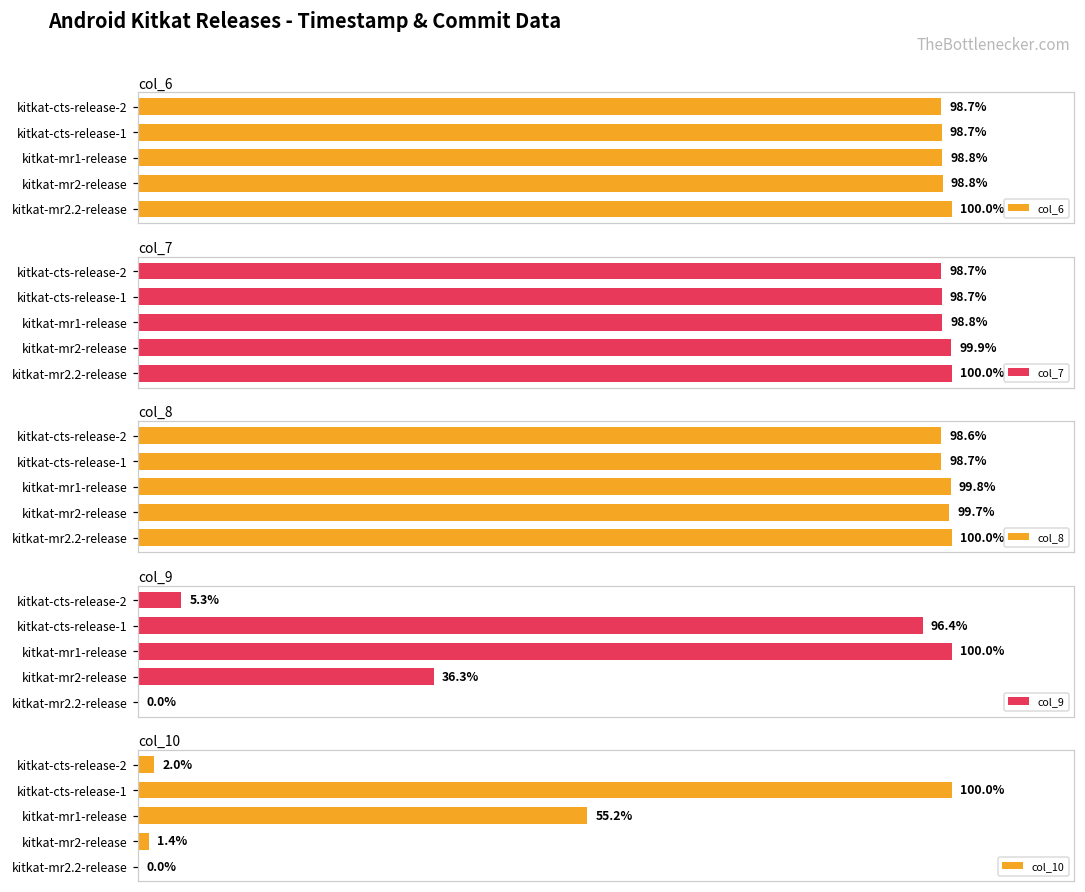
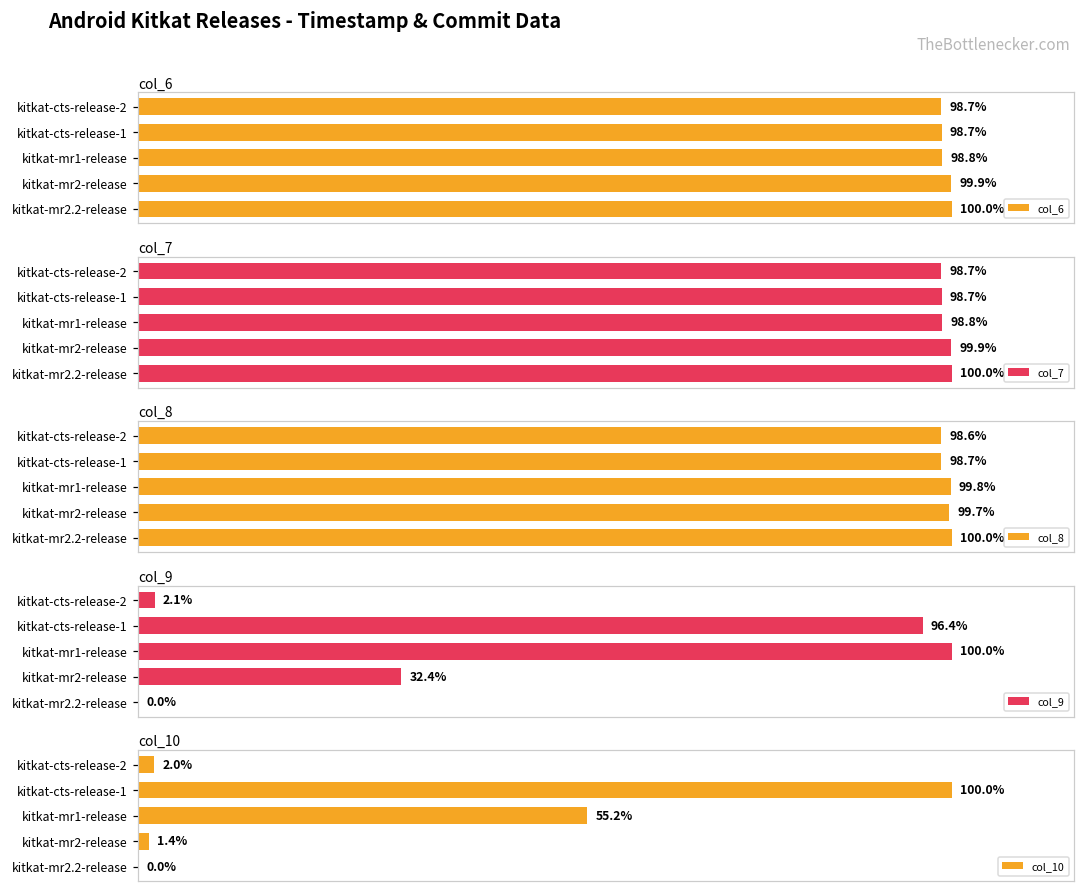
col_6, kitkat-mr2-release: 98.8% -> 99.9%
col_9, kitkat-cts-release-2: 5.3% -> 2.1%
col_9, kitkat-mr2-release: 36.3% -> 32.4%
